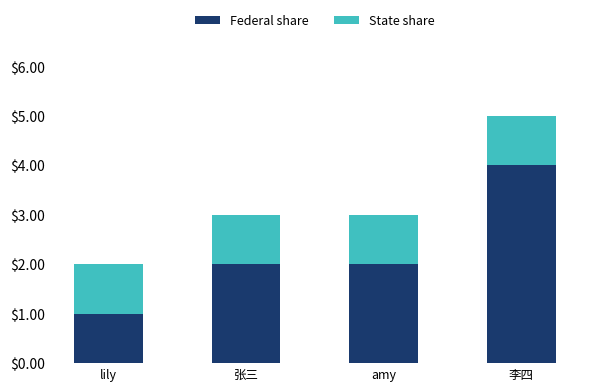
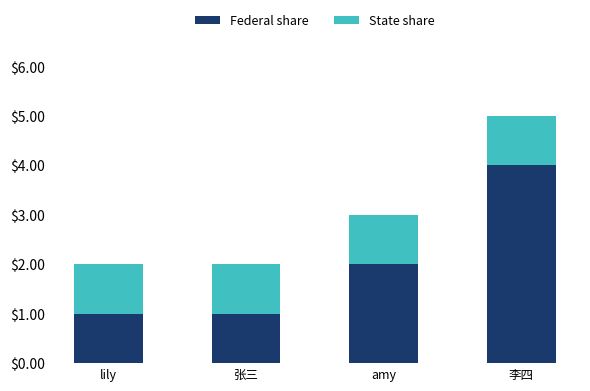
Federal share, 张三: $2 -> $1
